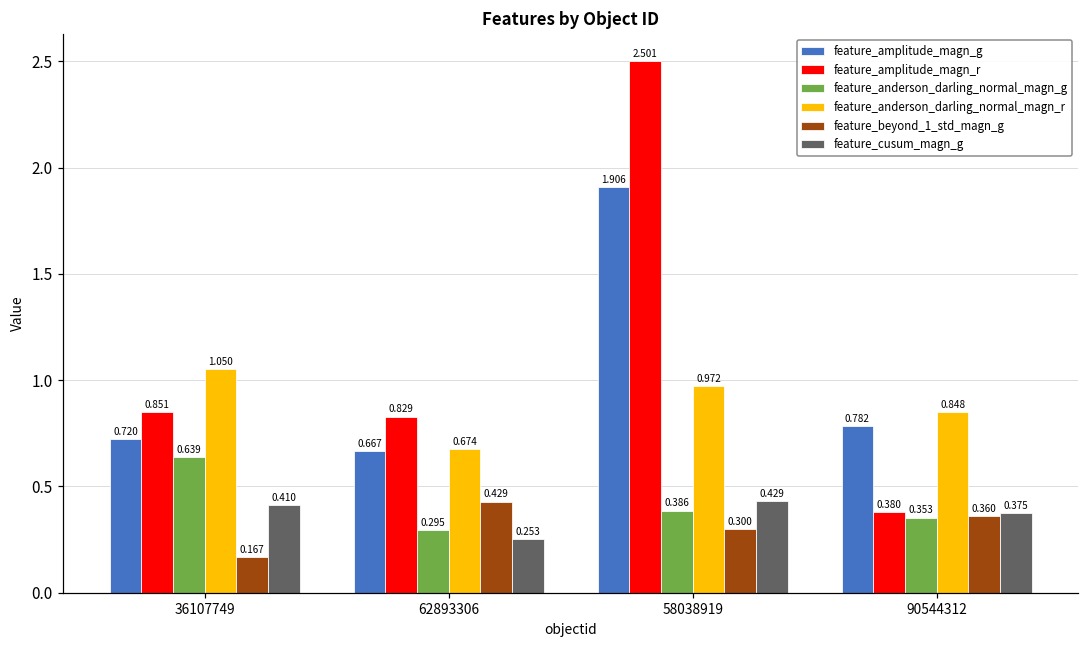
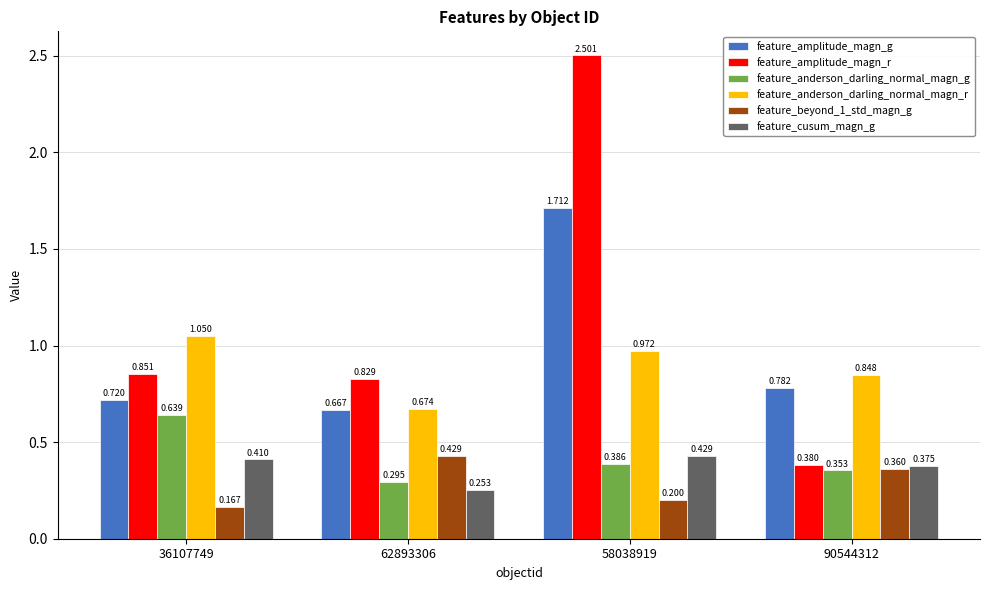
feature_amplitude_magn_g, 58038919: 1.906 -> 1.712
feature_beyond_1_std_magn_g, 58038919: 0.300 -> 0.200
